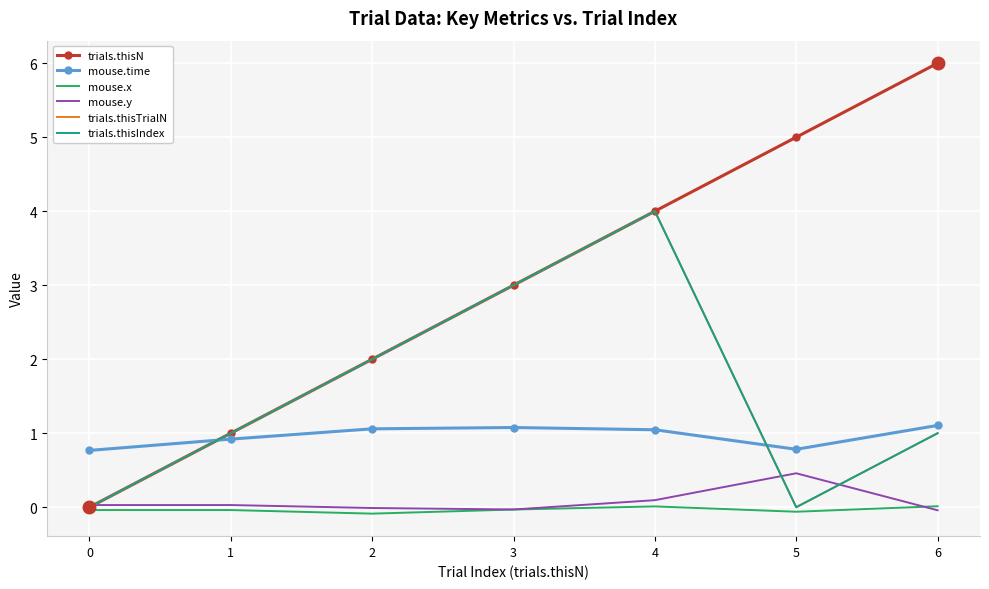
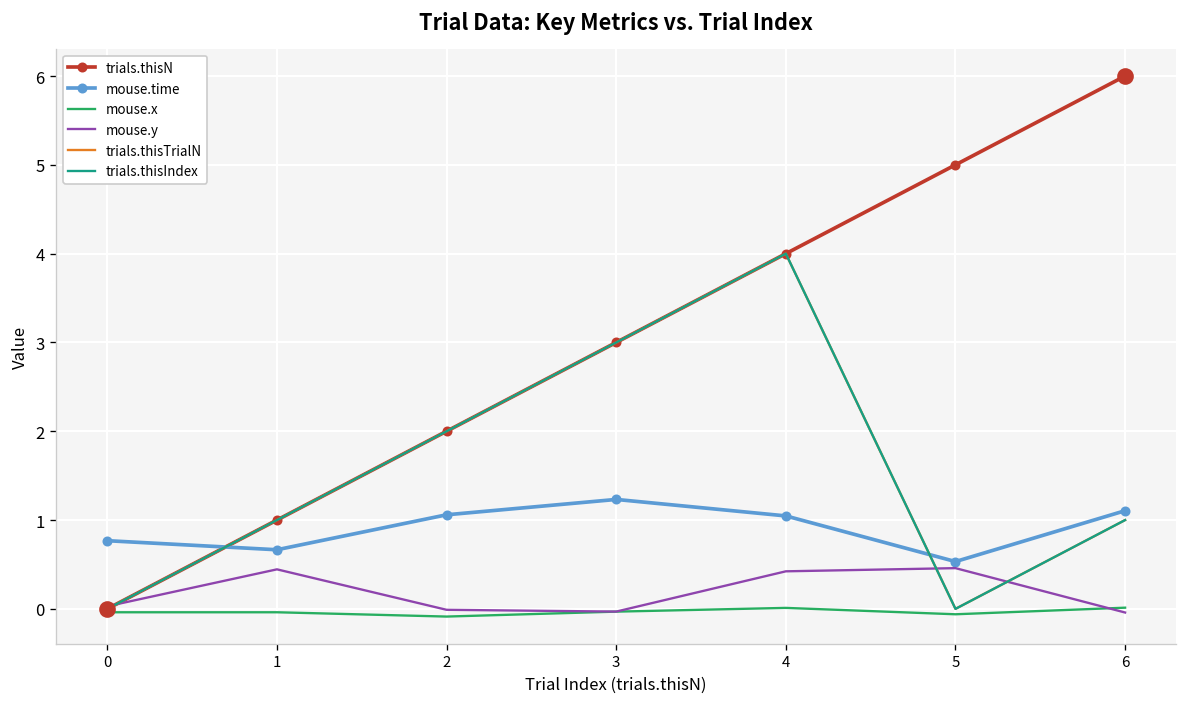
mouse.time, 1: 0.9 -> 0.7
mouse.y, 1: 0.0 -> 0.4
mouse.time, 3: 1.1 -> 1.2
mouse.y, 4: 0.1 -> 0.4
mouse.time, 5: 0.8 -> 0.5
